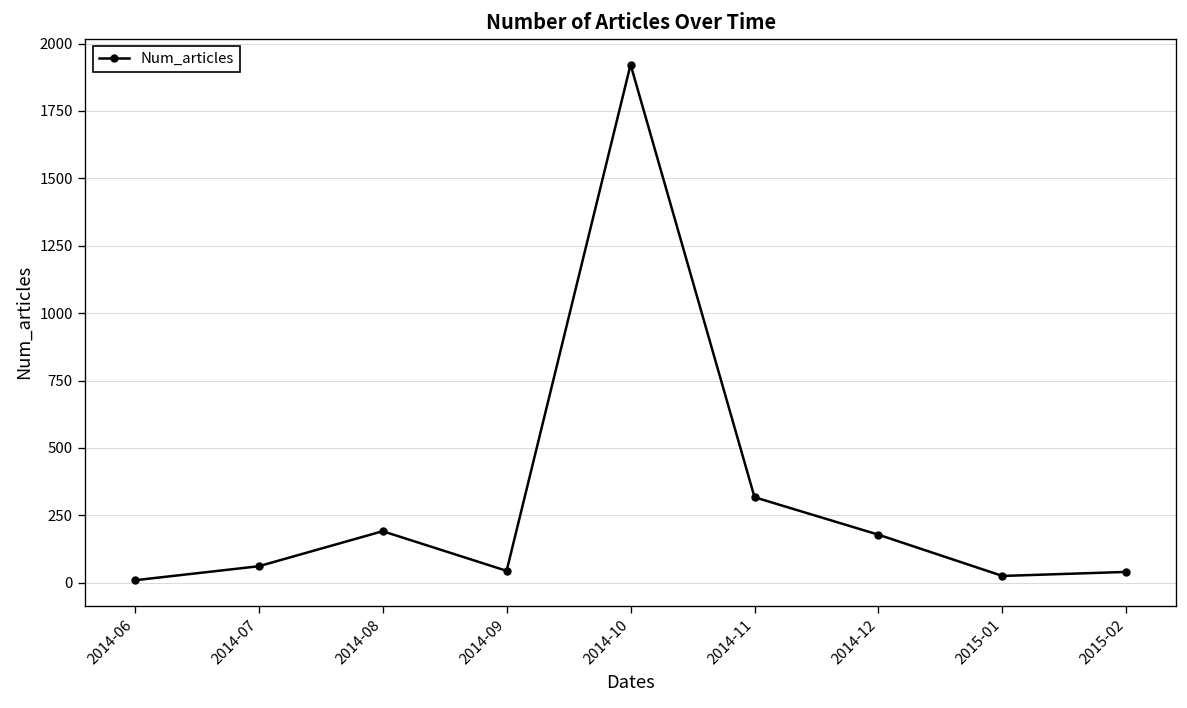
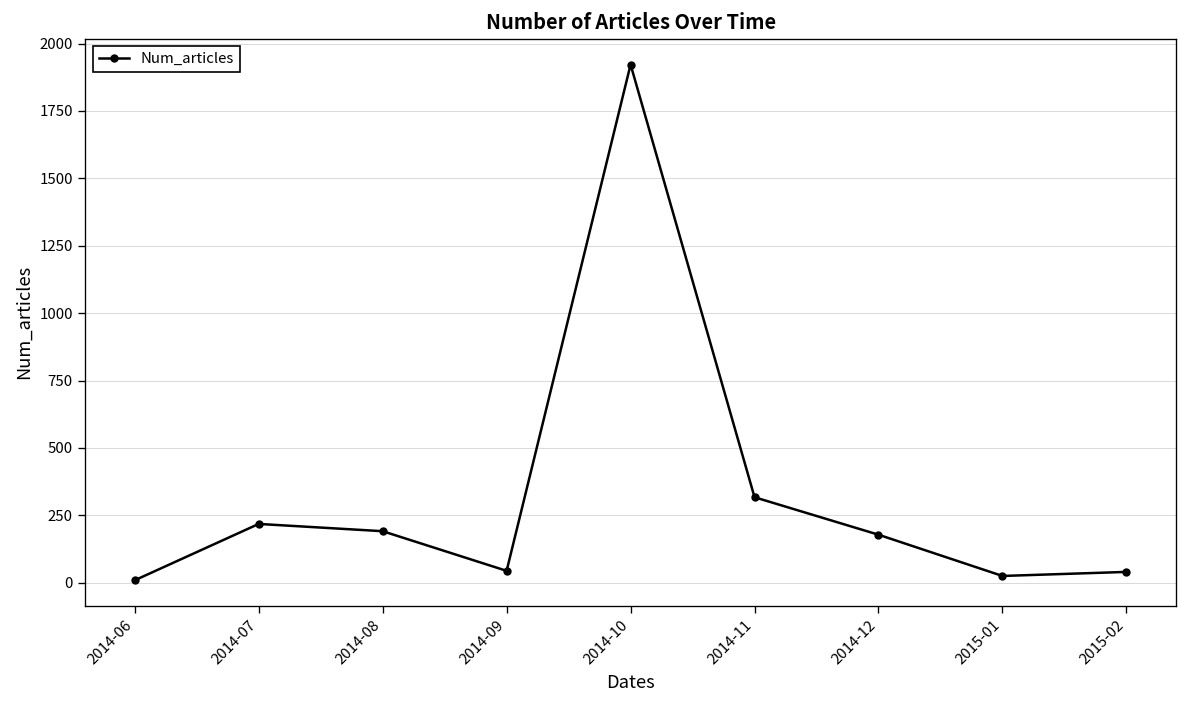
2014-07: 60 -> 220
